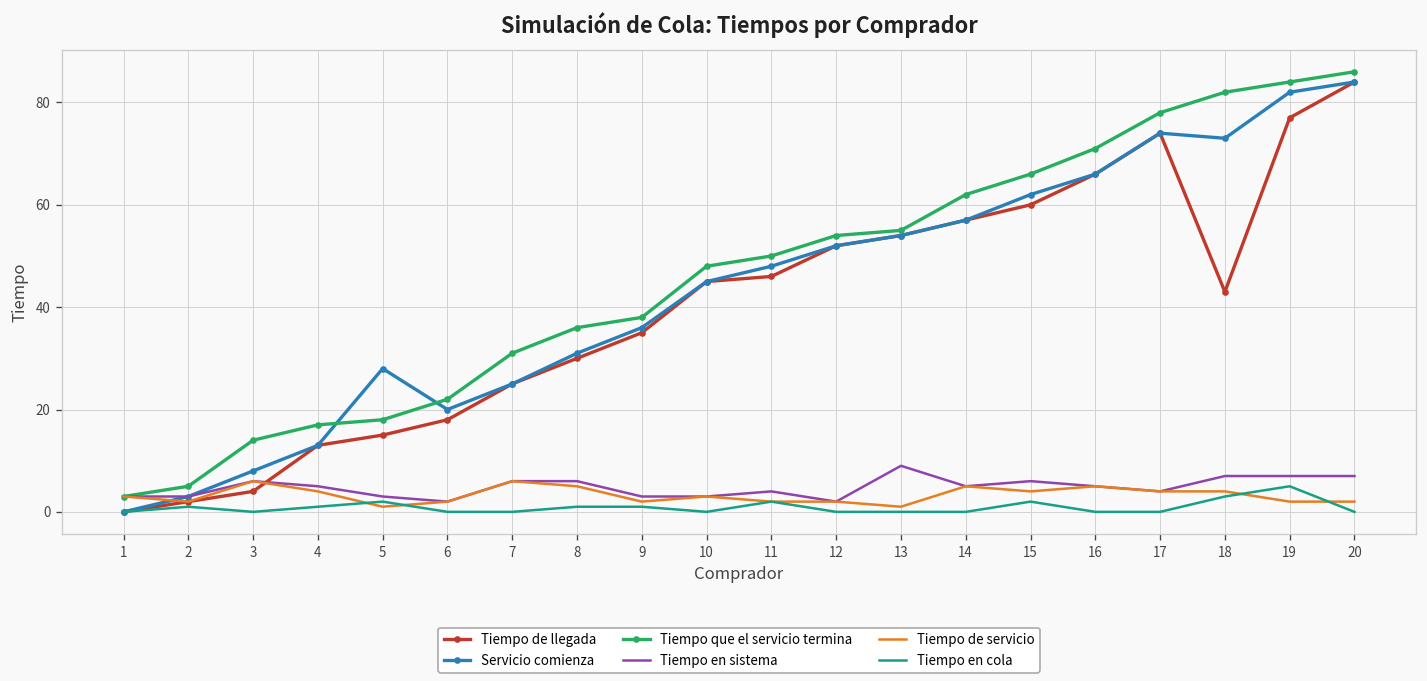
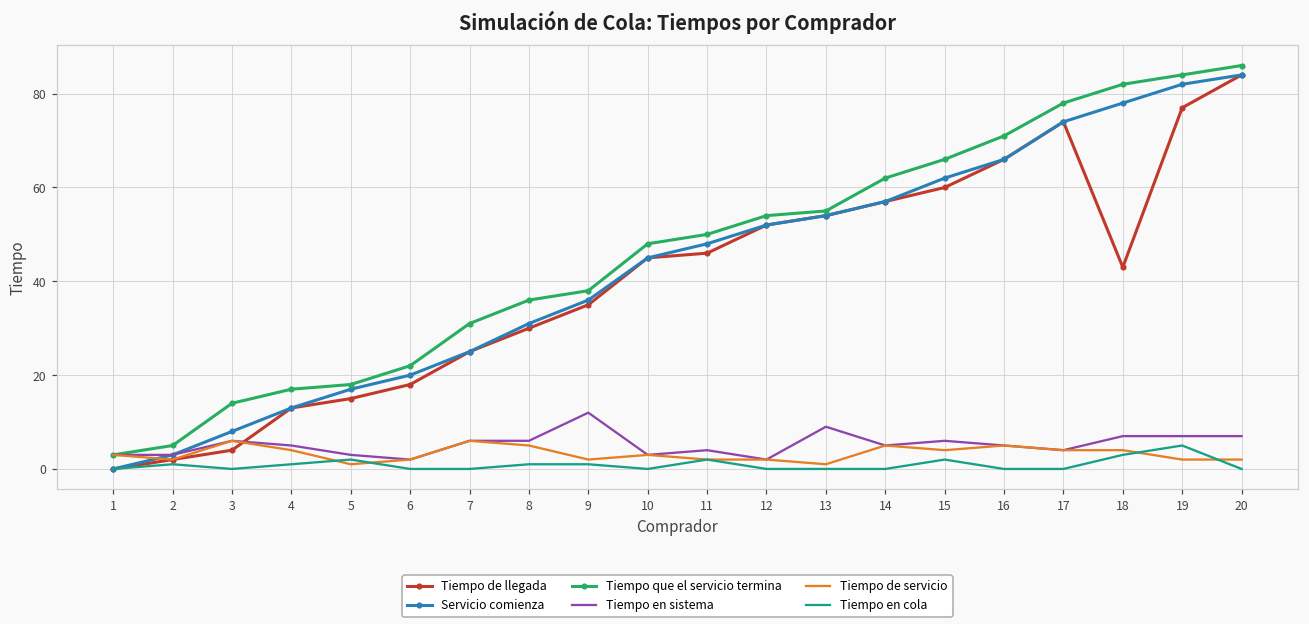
Servicio comienza, 5: 28 -> 17
Tiempo en sistema, 9: 3 -> 12
Servicio comienza, 18: 73 -> 78
